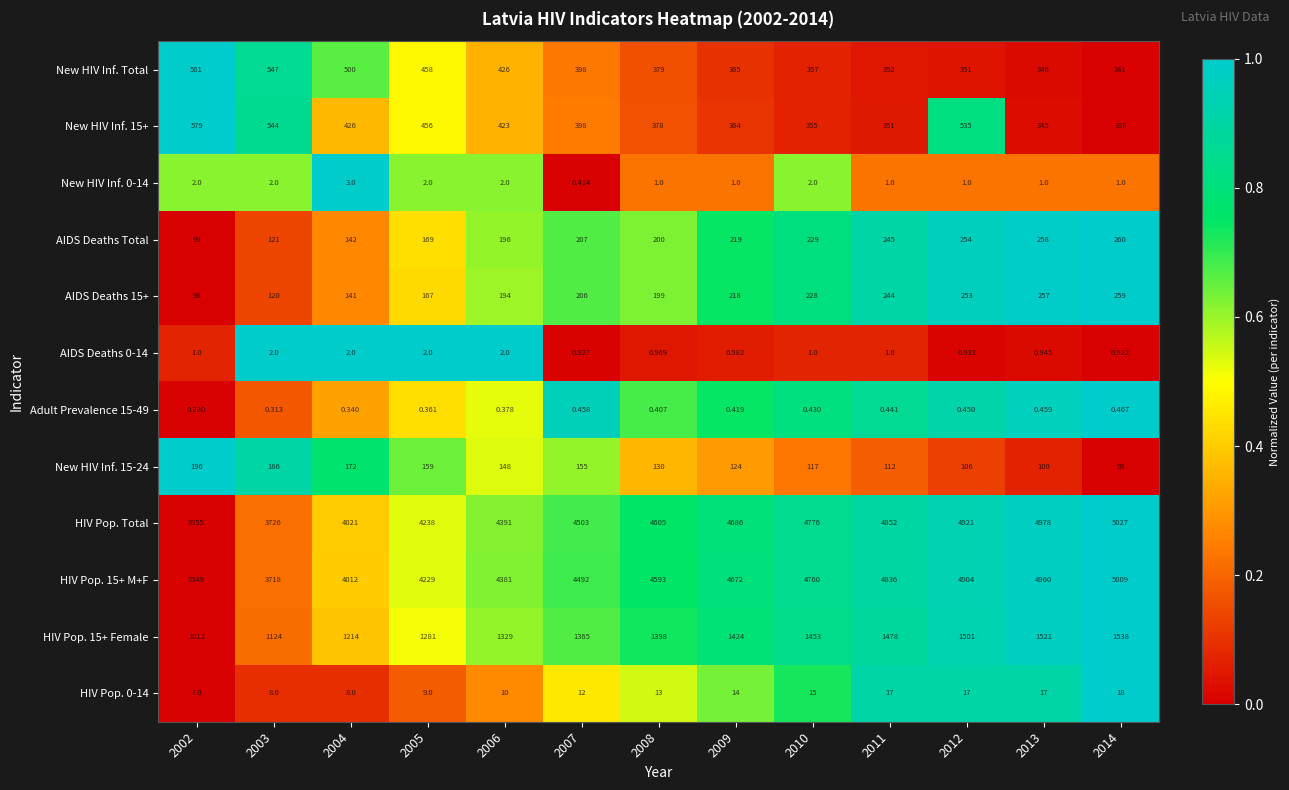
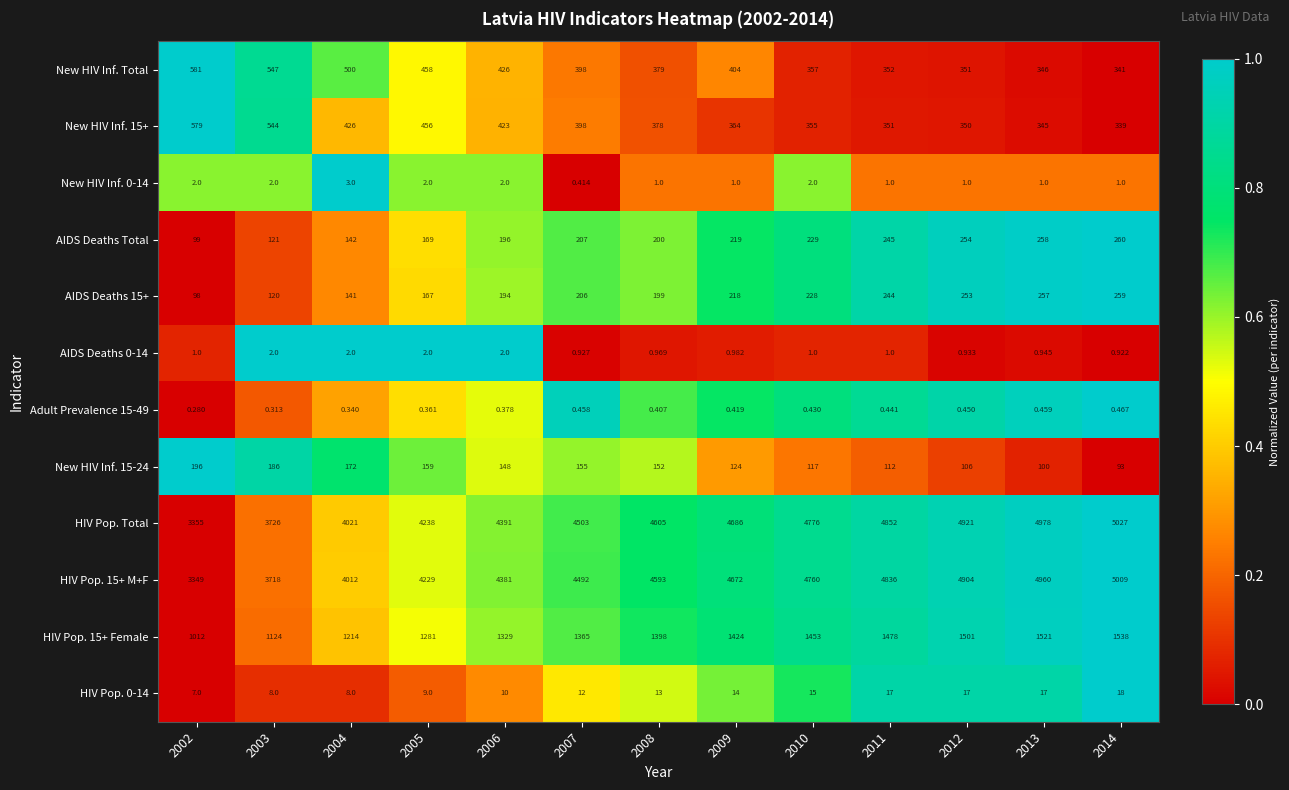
New HIV Inf. Total, 2009: 365 -> 404
New HIV Inf. 15+, 2012: 535 -> 350
New HIV Inf. 15-24, 2008: 130 -> 152
